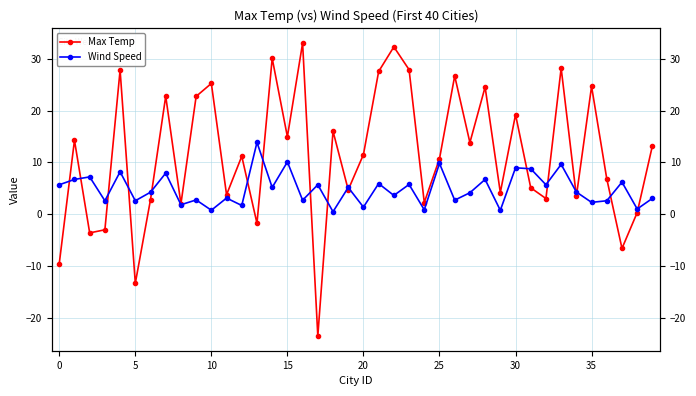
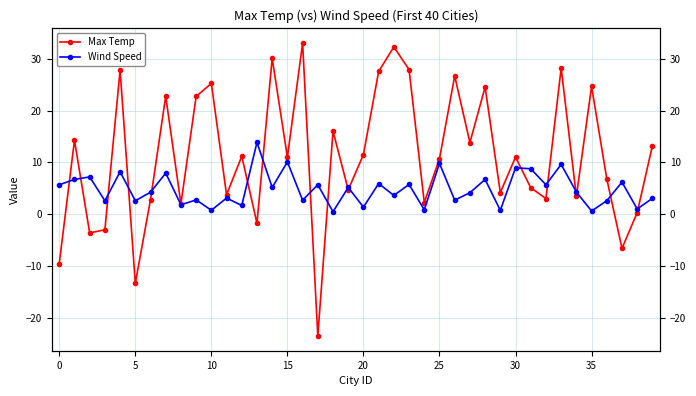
Max Temp, 15: 15 -> 11
Max Temp, 30: 19 -> 11
Wind Speed, 35: 2 -> 1
